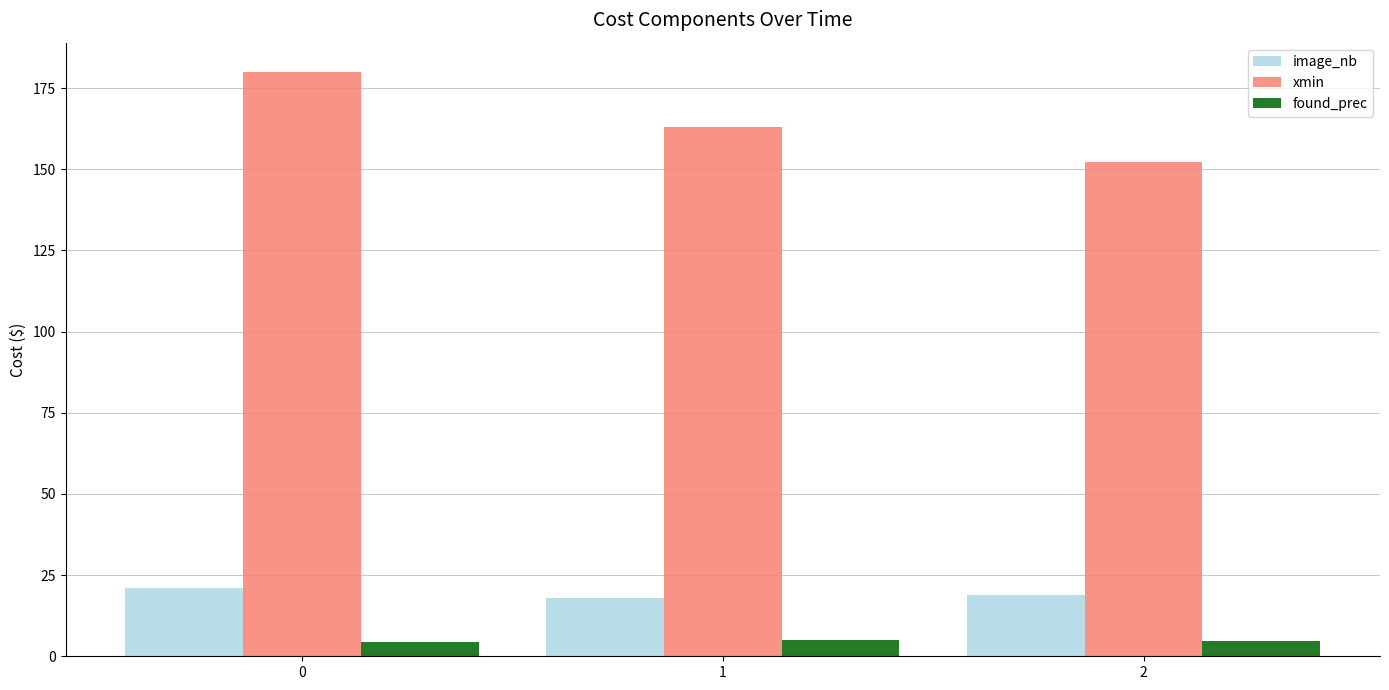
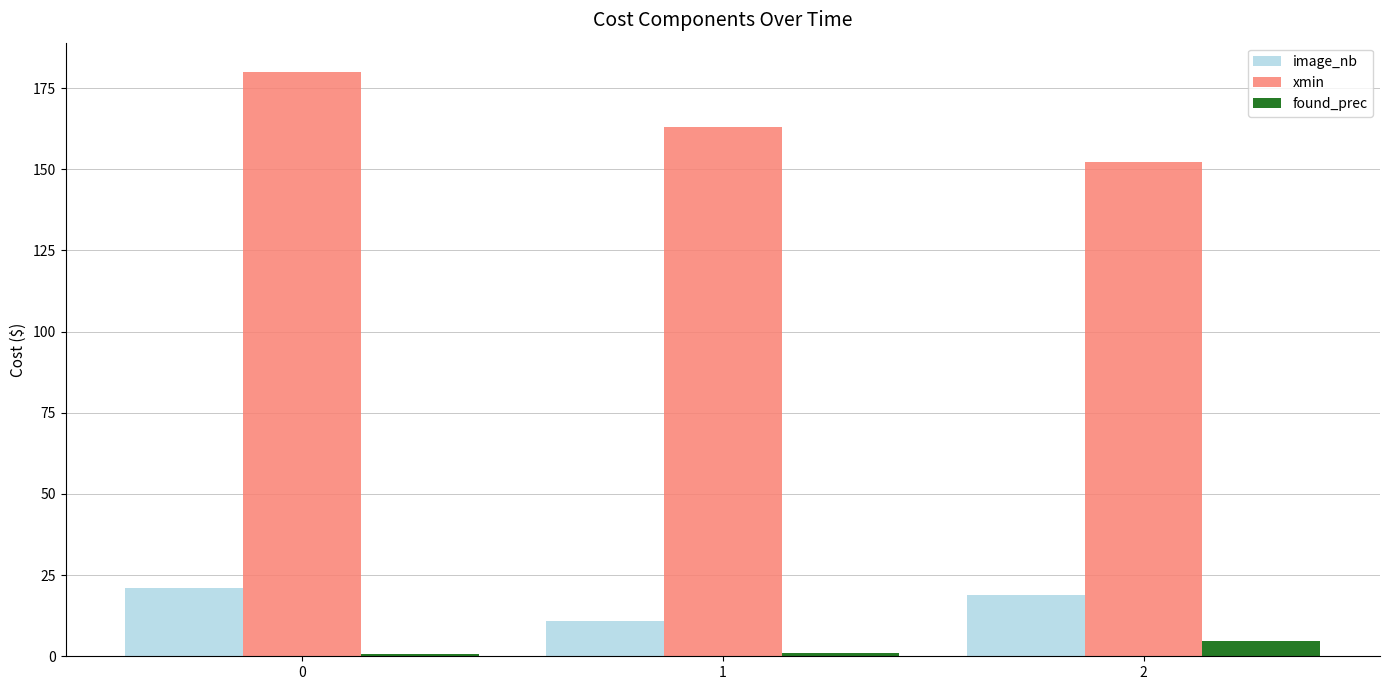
found_prec, 0: 4 -> 1
image_nb, 1: 18 -> 11
found_prec, 1: 5 -> 1
